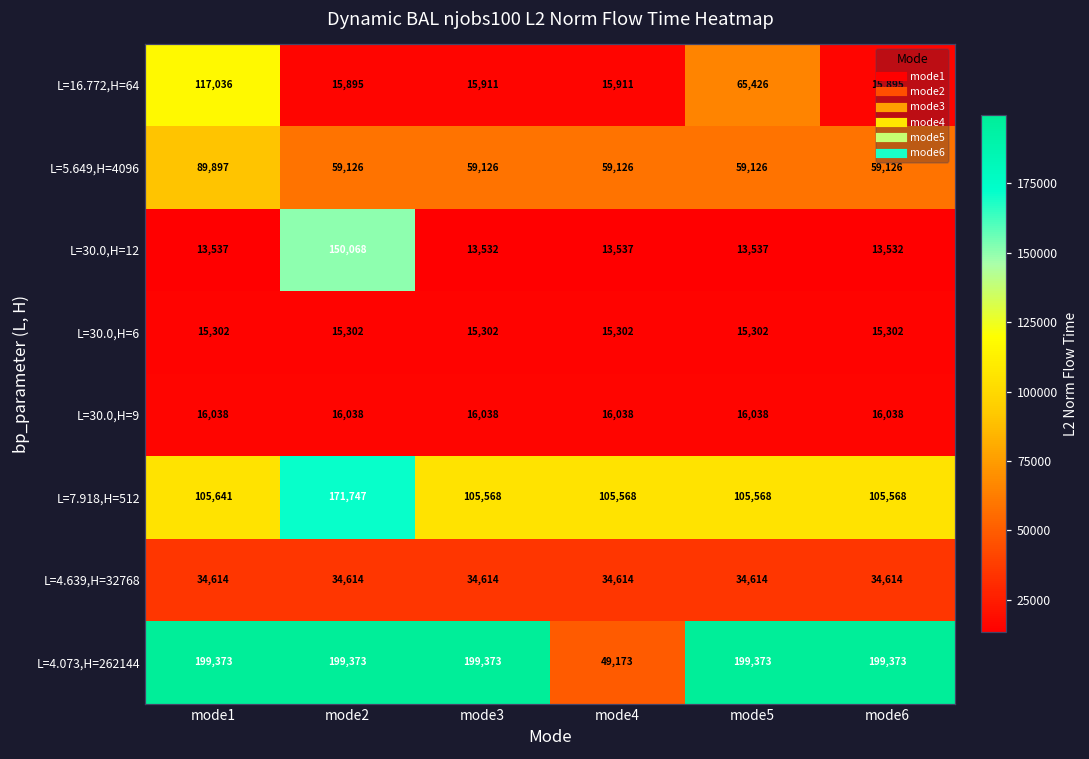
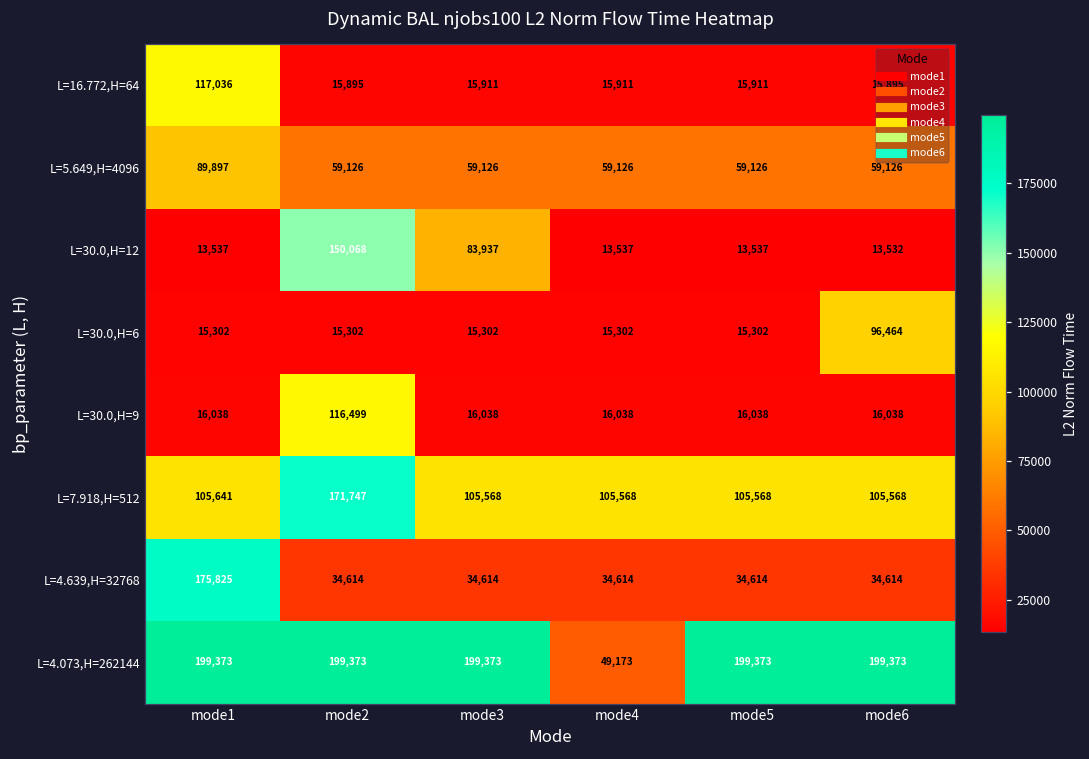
L=16.772,H=64, mode5: 65,426 -> 15,911
L=30.0,H=12, mode3: 13,532 -> 83,937
L=30.0,H=6, mode6: 15,302 -> 96,464
L=30.0,H=9, mode2: 16,038 -> 116,499
L=4.639,H=32768, mode1: 34,614 -> 175,825
